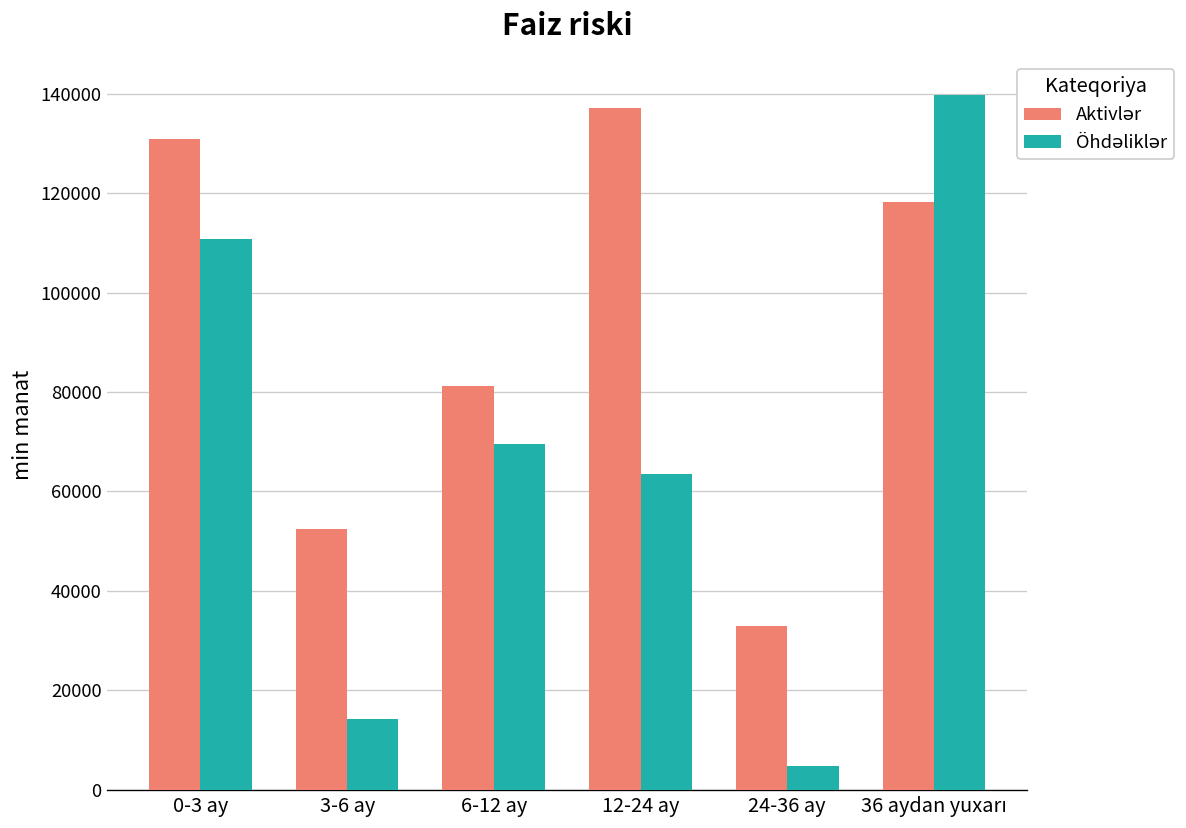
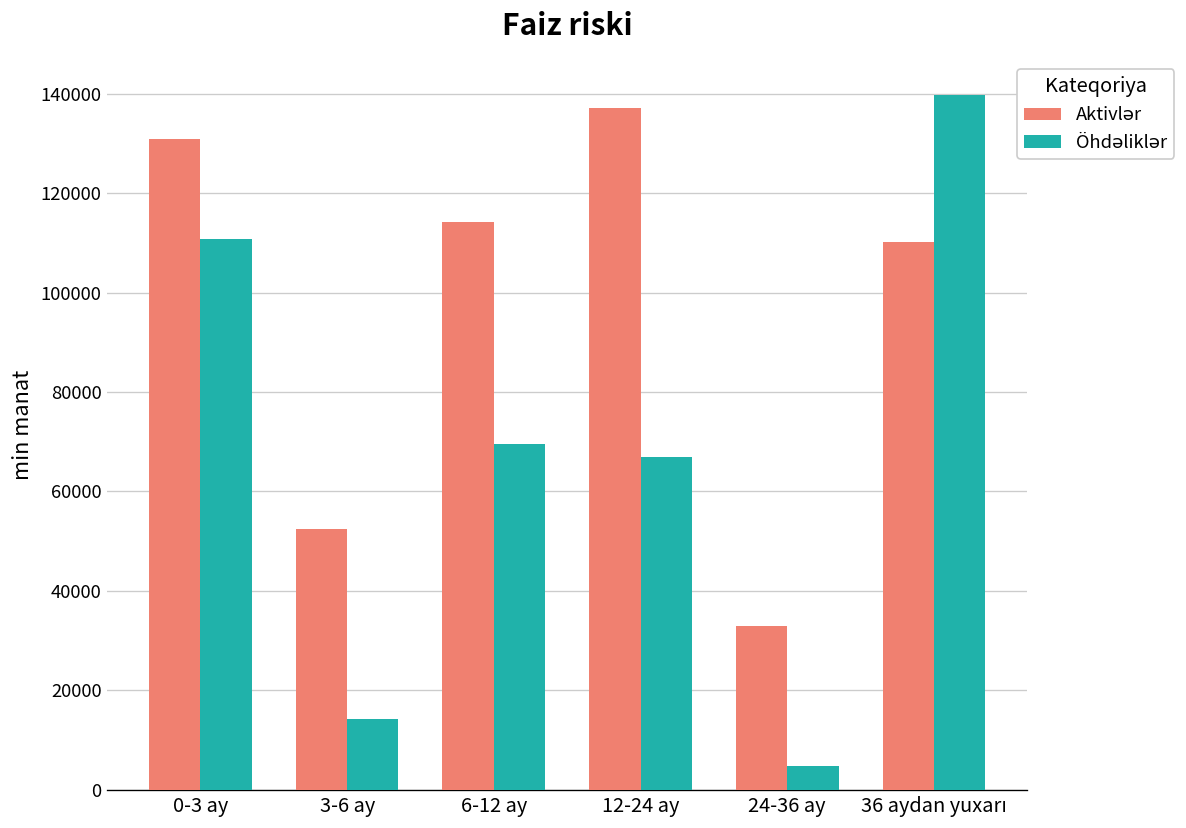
Aktivlər, 6-12 ay: 81000 -> 114000
Öhdəliklər, 12-24 ay: 64000 -> 67000
Aktivlər, 36 aydan yuxarı: 118000 -> 110000
